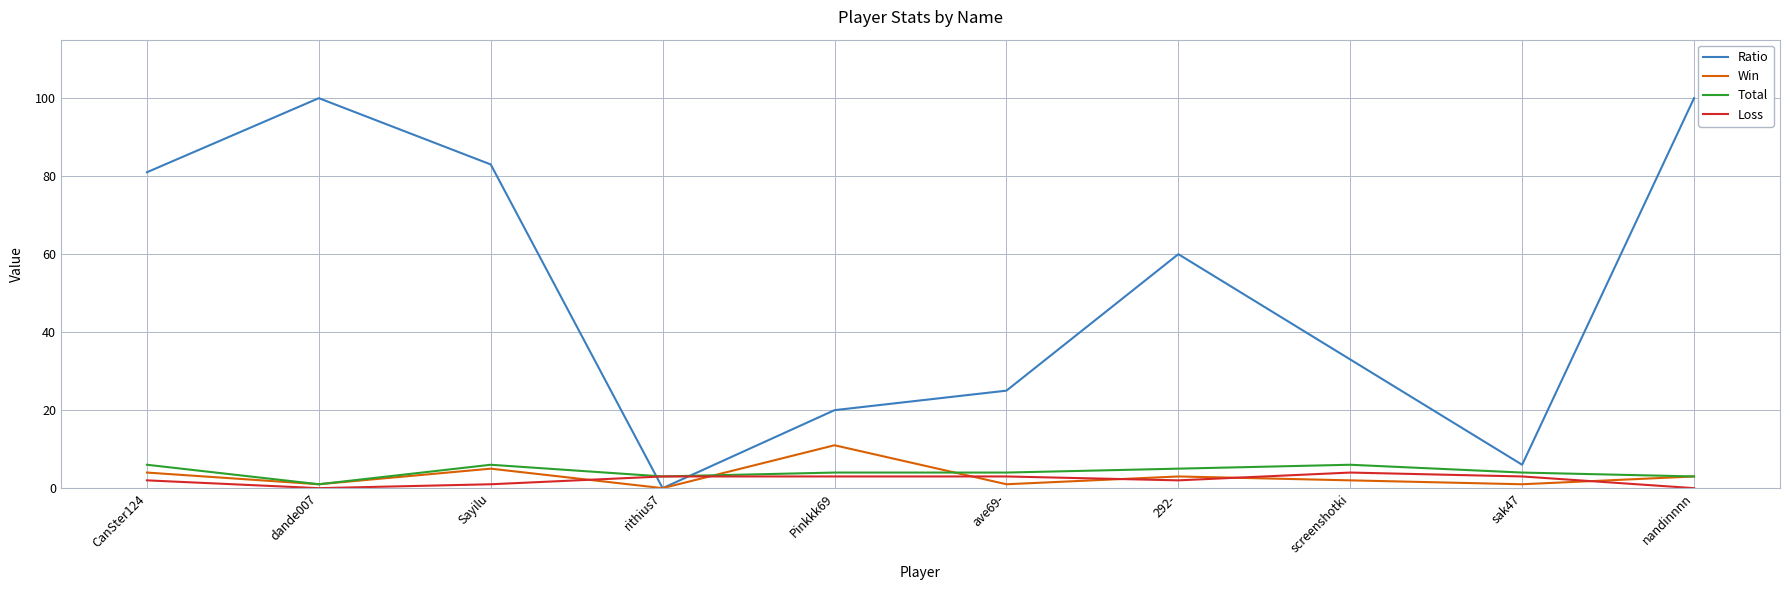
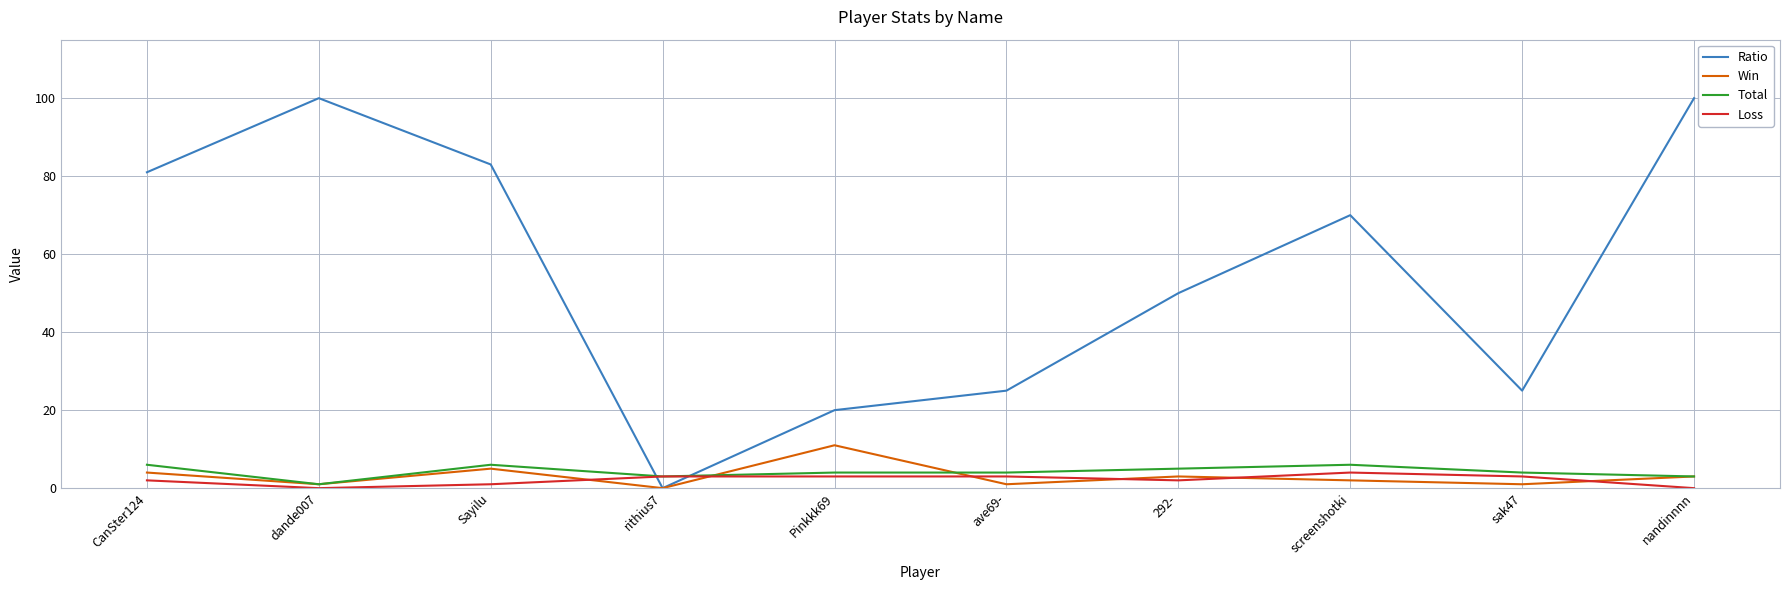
Ratio, 292-: 60 -> 50
Ratio, screenshotki: 33 -> 70
Ratio, sak47: 6 -> 25
